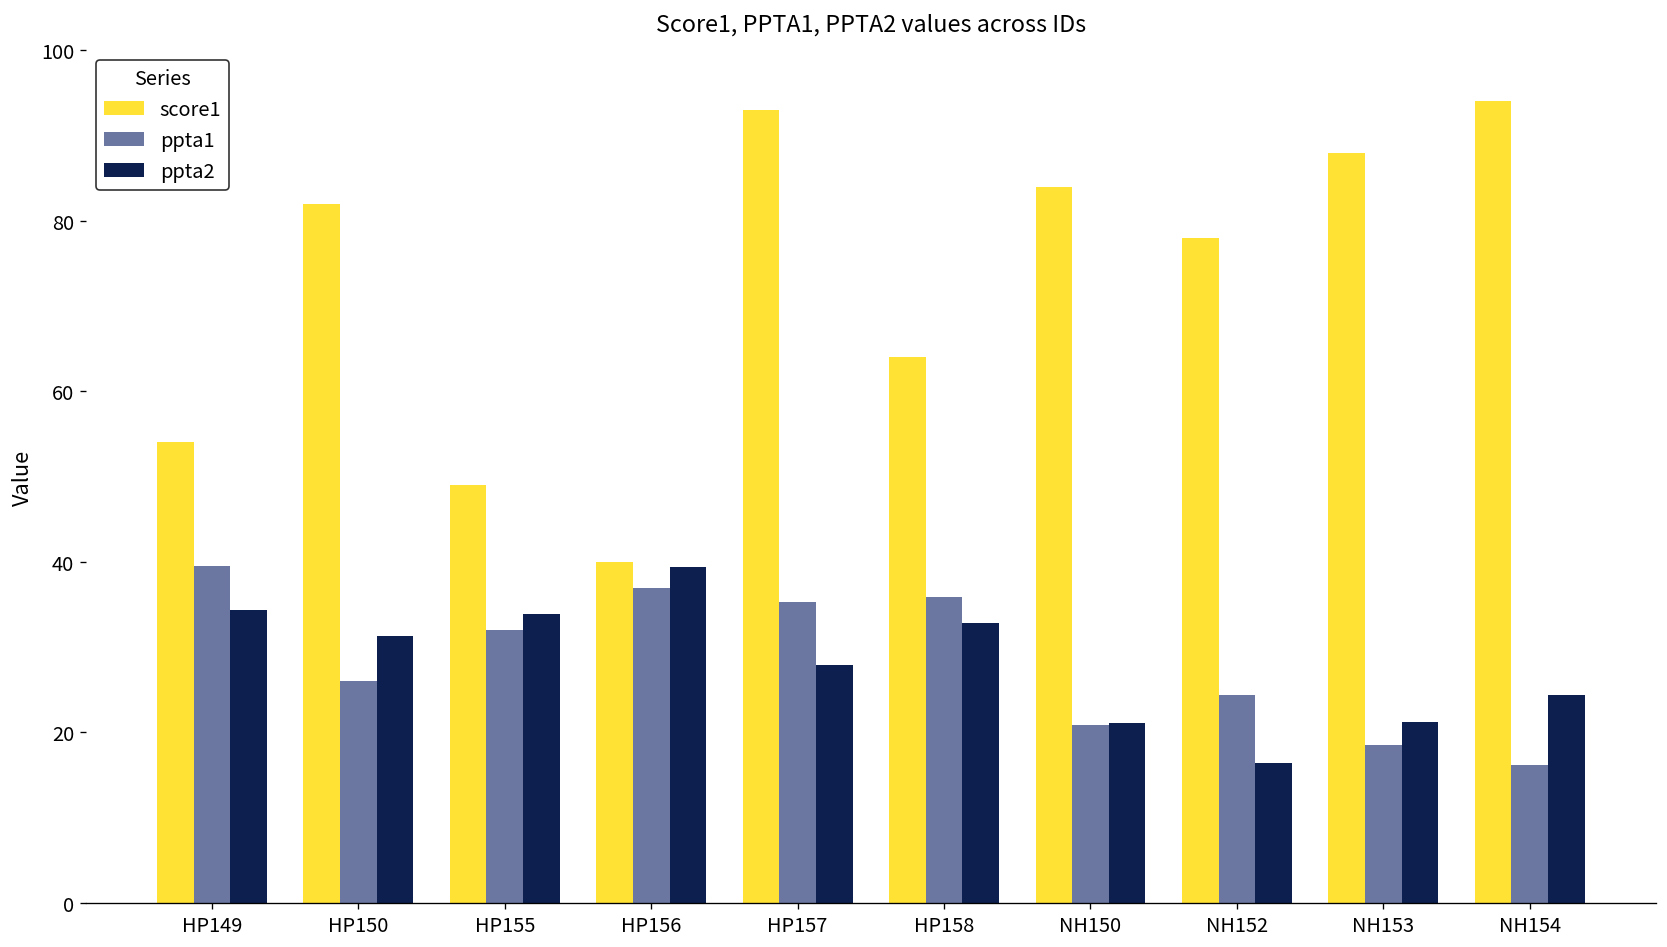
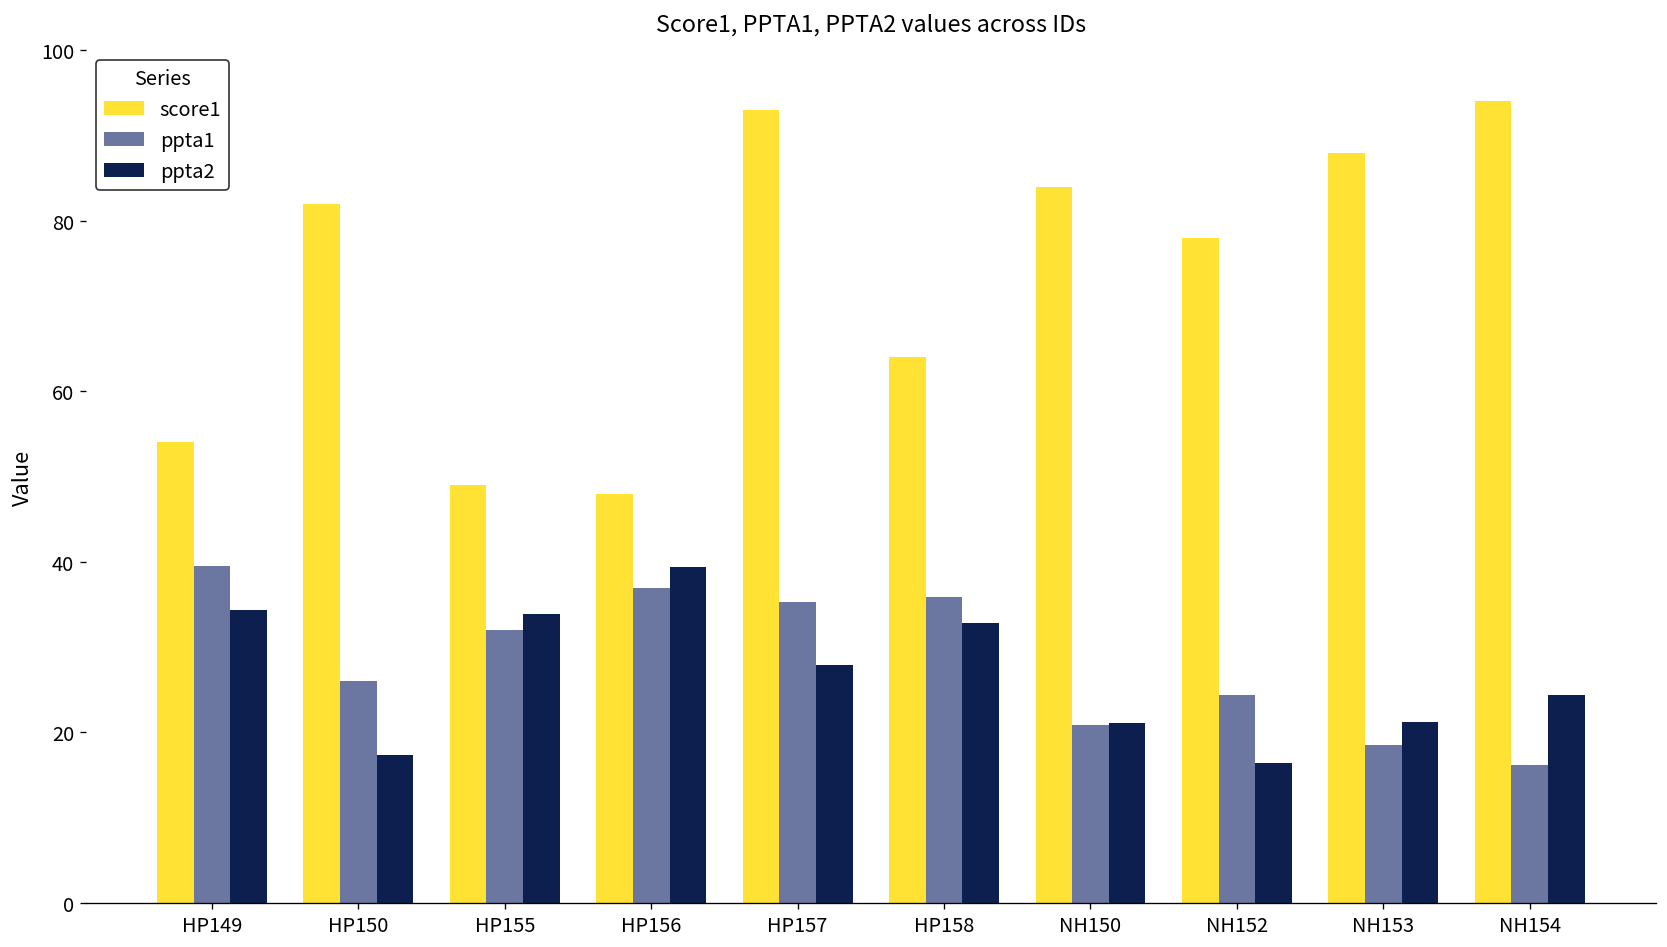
ppta2, HP150: 31 -> 17
score1, HP156: 40 -> 48
